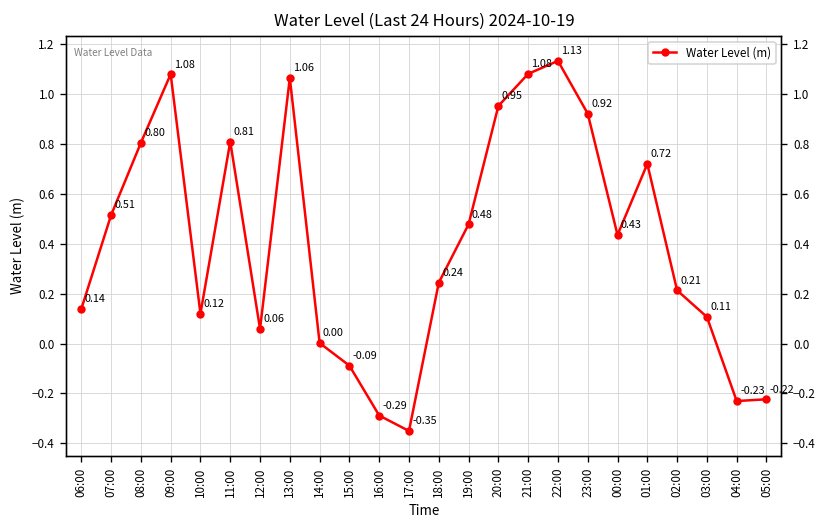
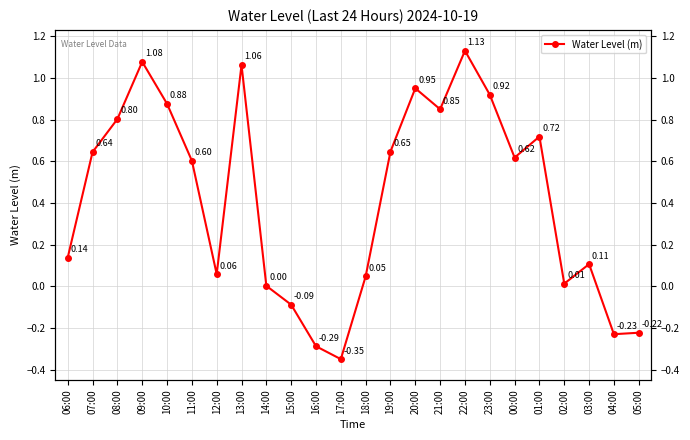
07:00: 0.51 -> 0.64
10:00: 0.12 -> 0.88
11:00: 0.81 -> 0.60
18:00: 0.24 -> 0.05
19:00: 0.48 -> 0.65
21:00: 1.08 -> 0.85
00:00: 0.43 -> 0.62
02:00: 0.21 -> 0.01
